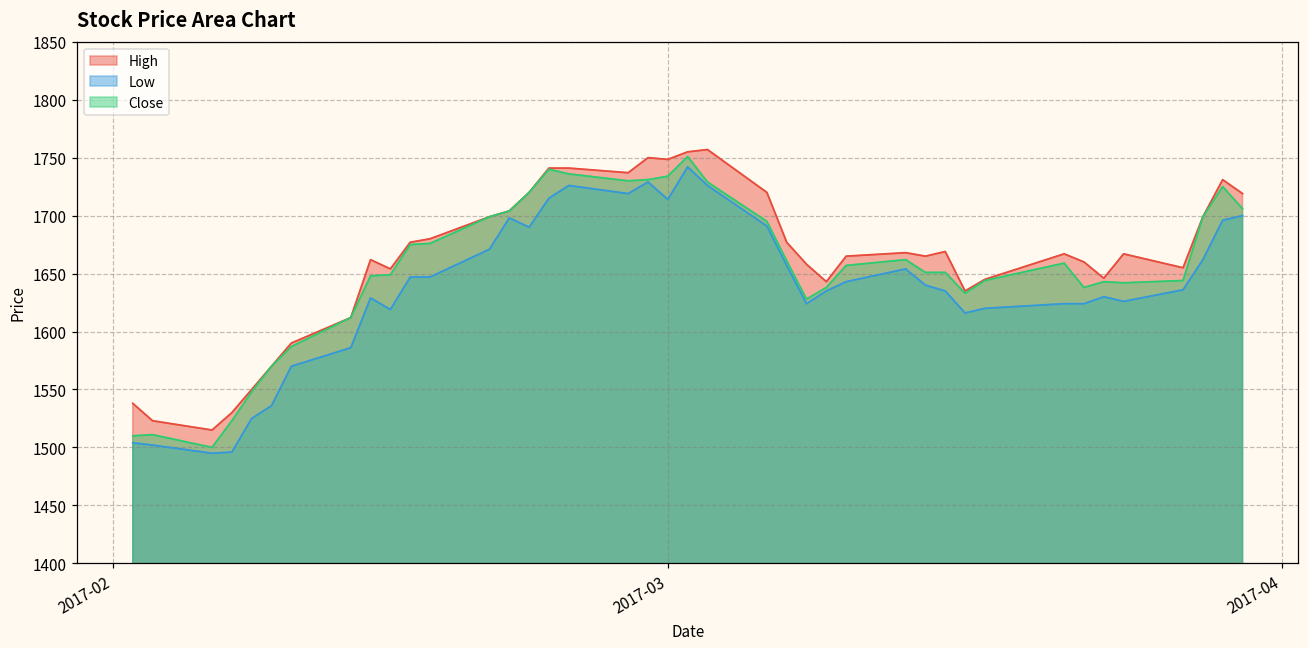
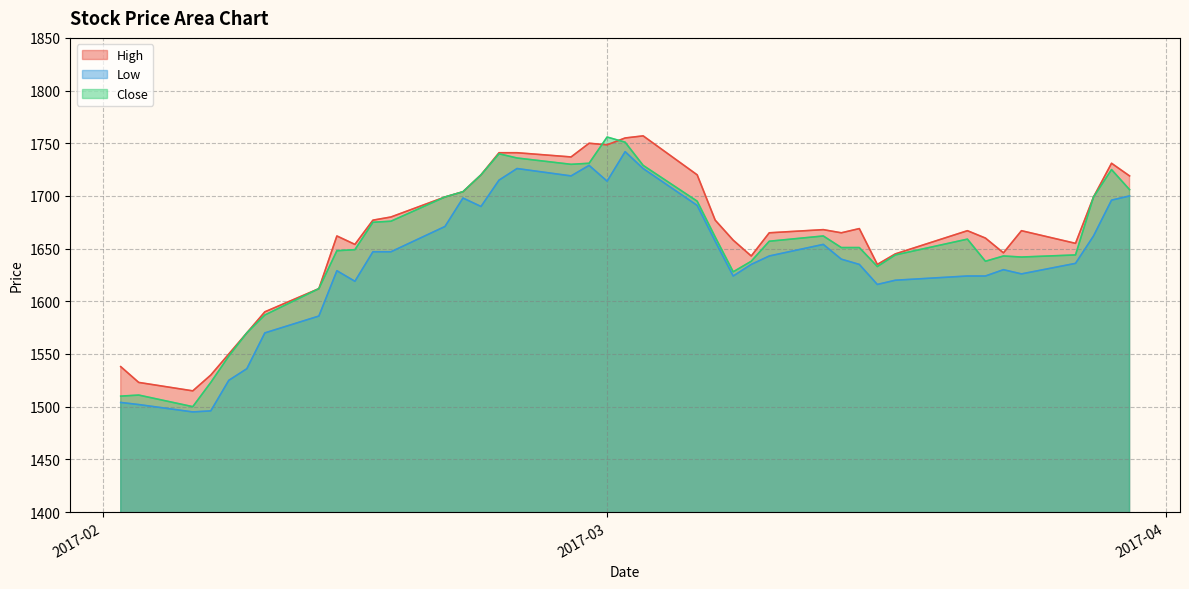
Close, 2017-03: 1734 -> 1756
